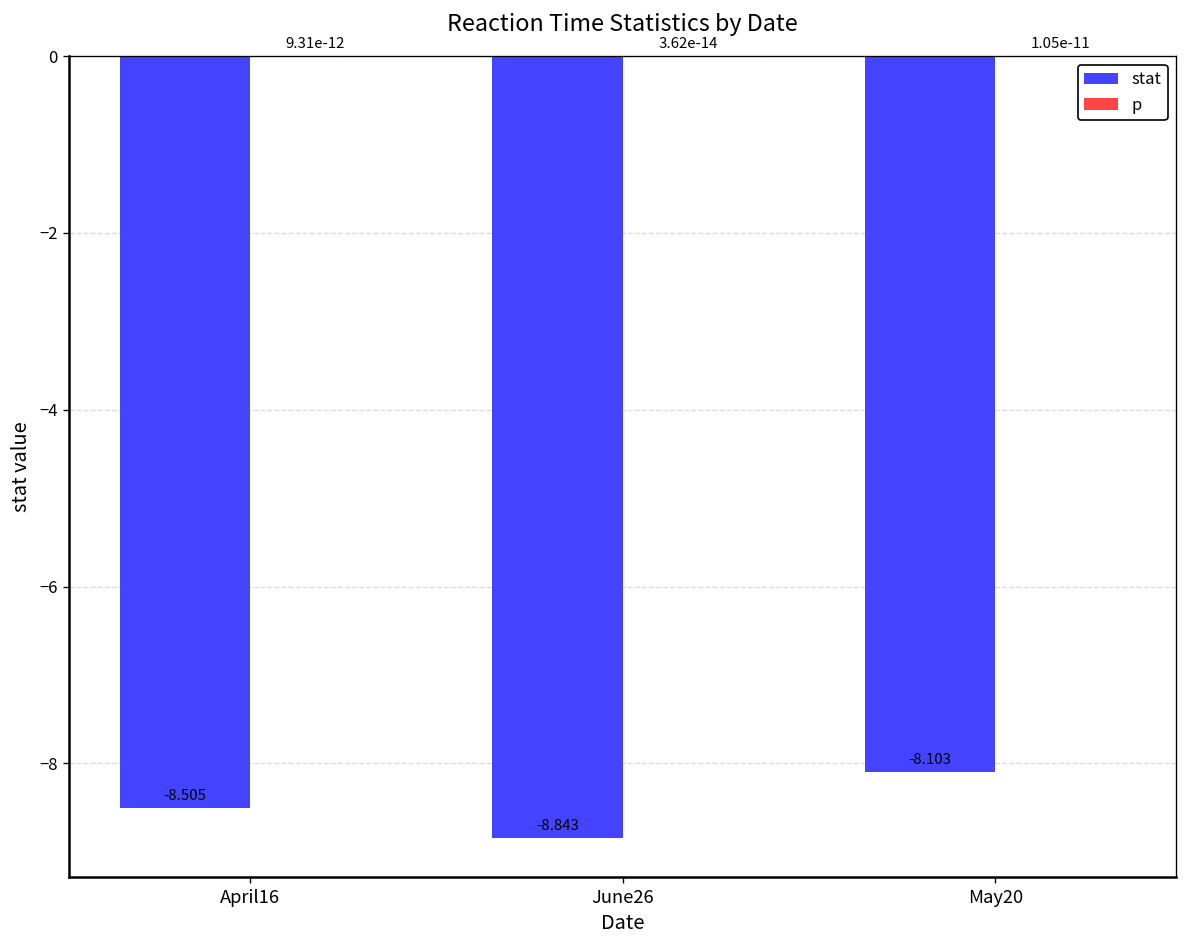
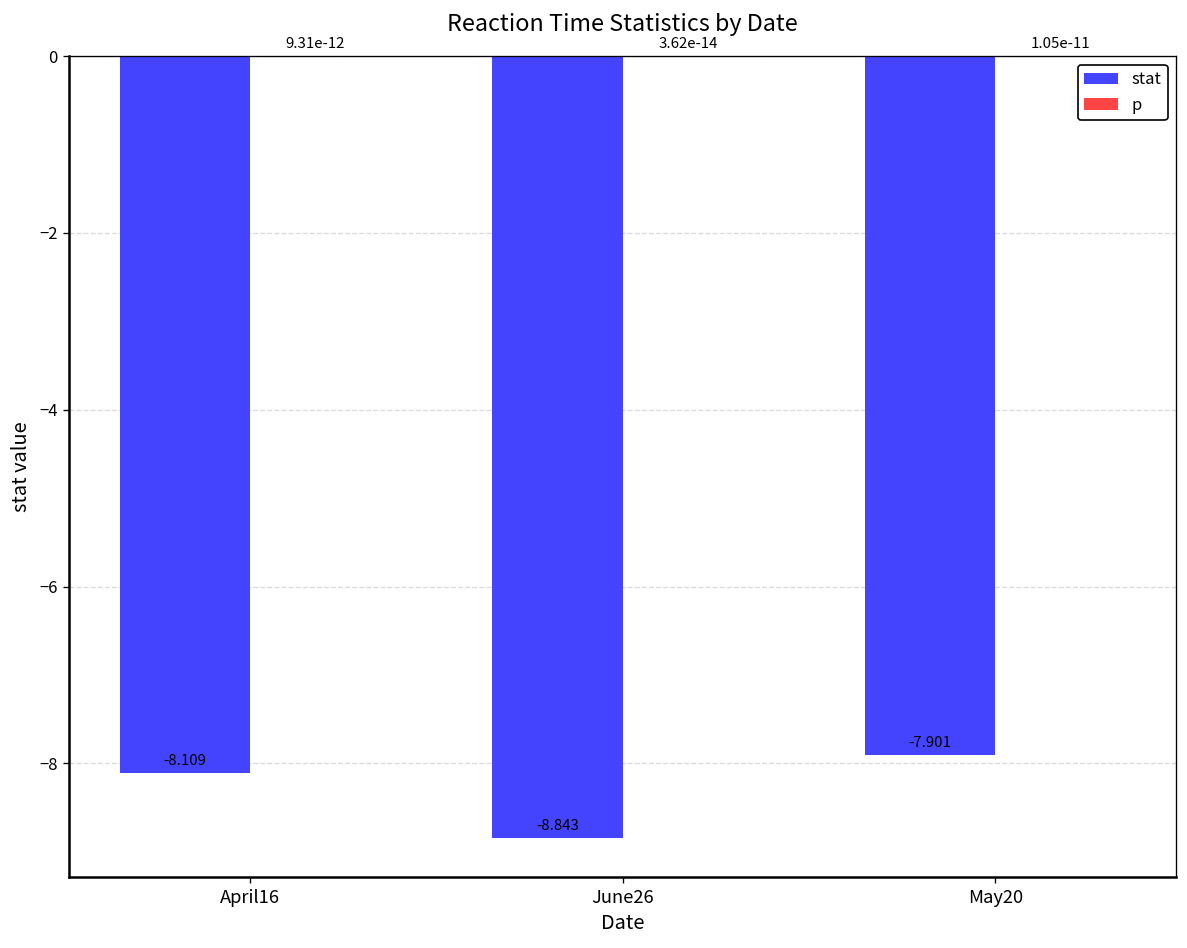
stat, April16: -8.505 -> -8.109
stat, May20: -8.103 -> -7.901
